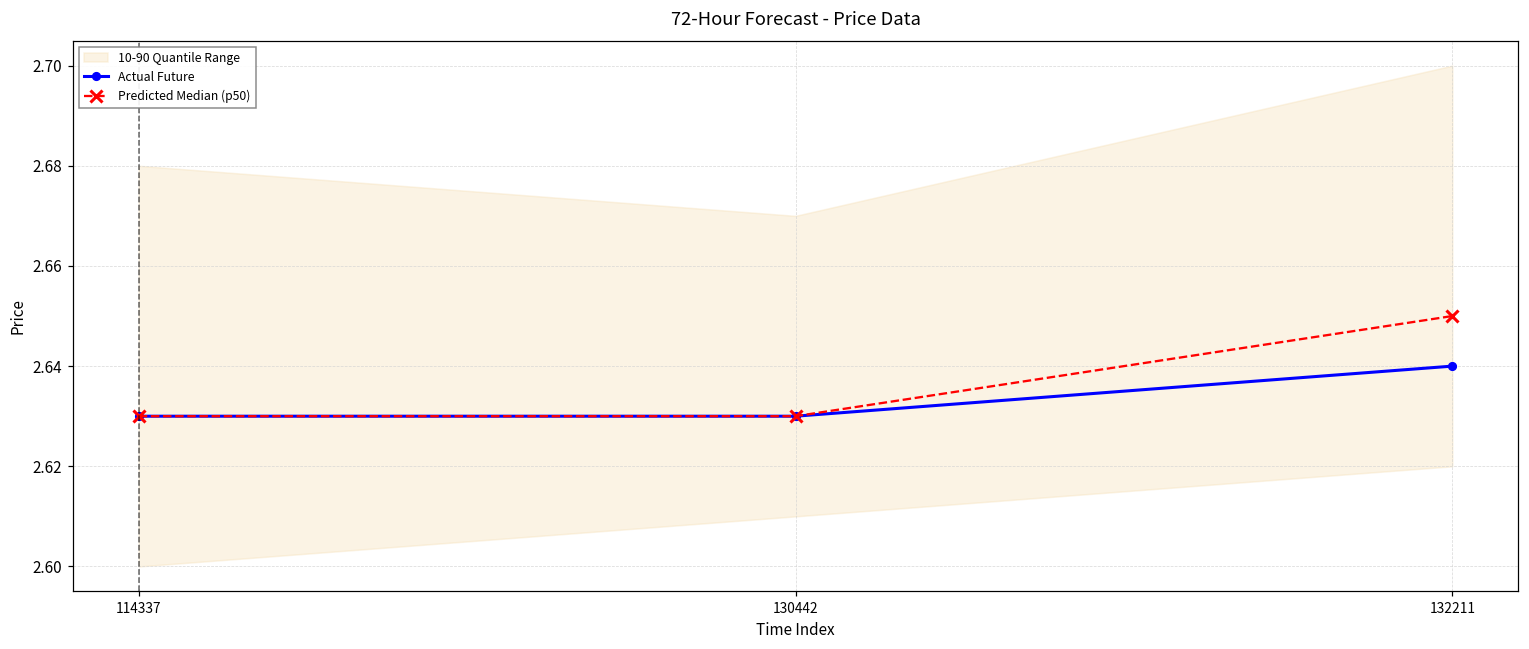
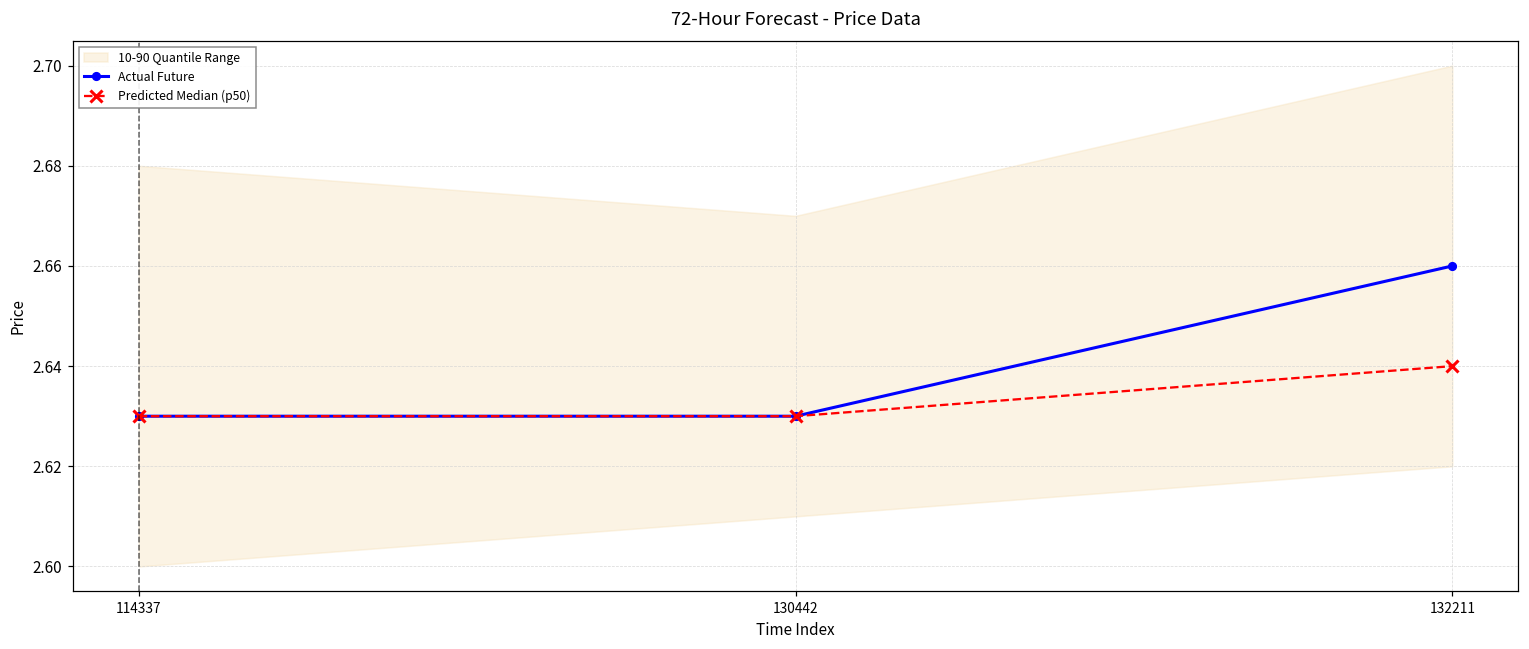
Actual Future, 132211: 2.64 -> 2.66
Predicted Median (p50), 132211: 2.65 -> 2.64
